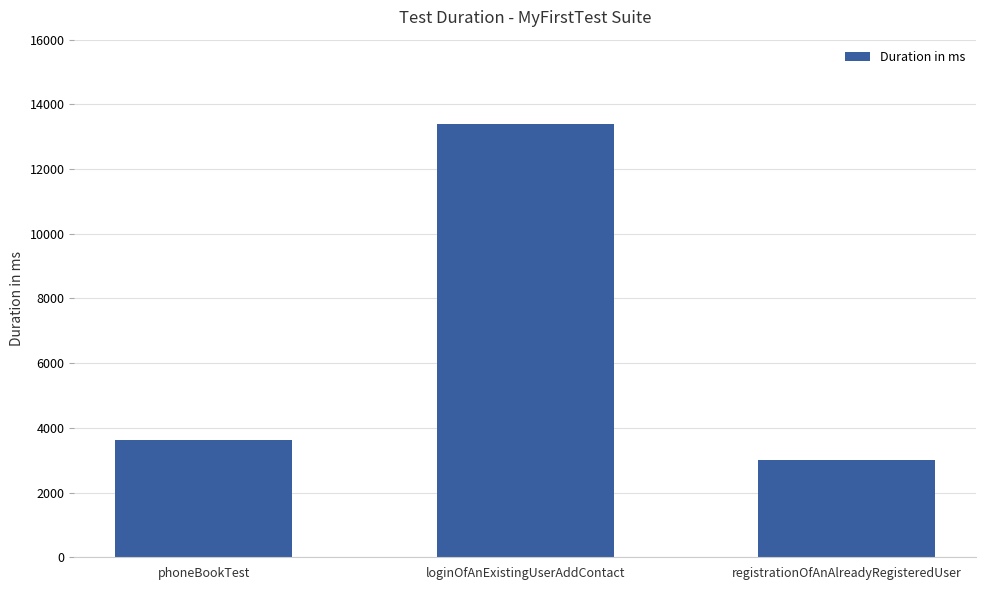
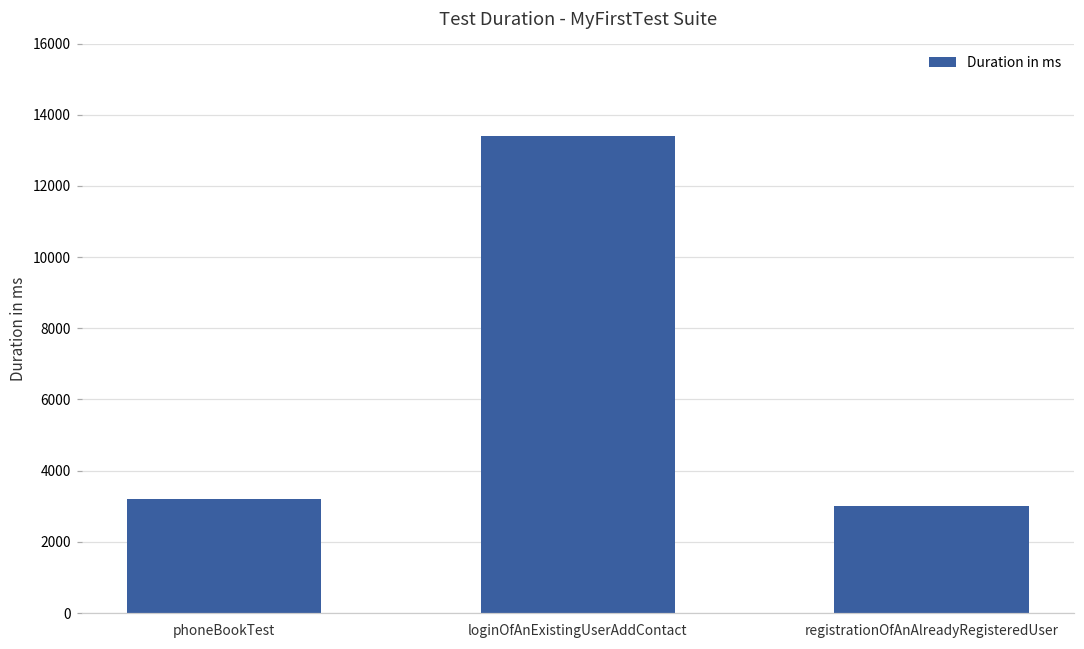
phoneBookTest: 3600 -> 3200
